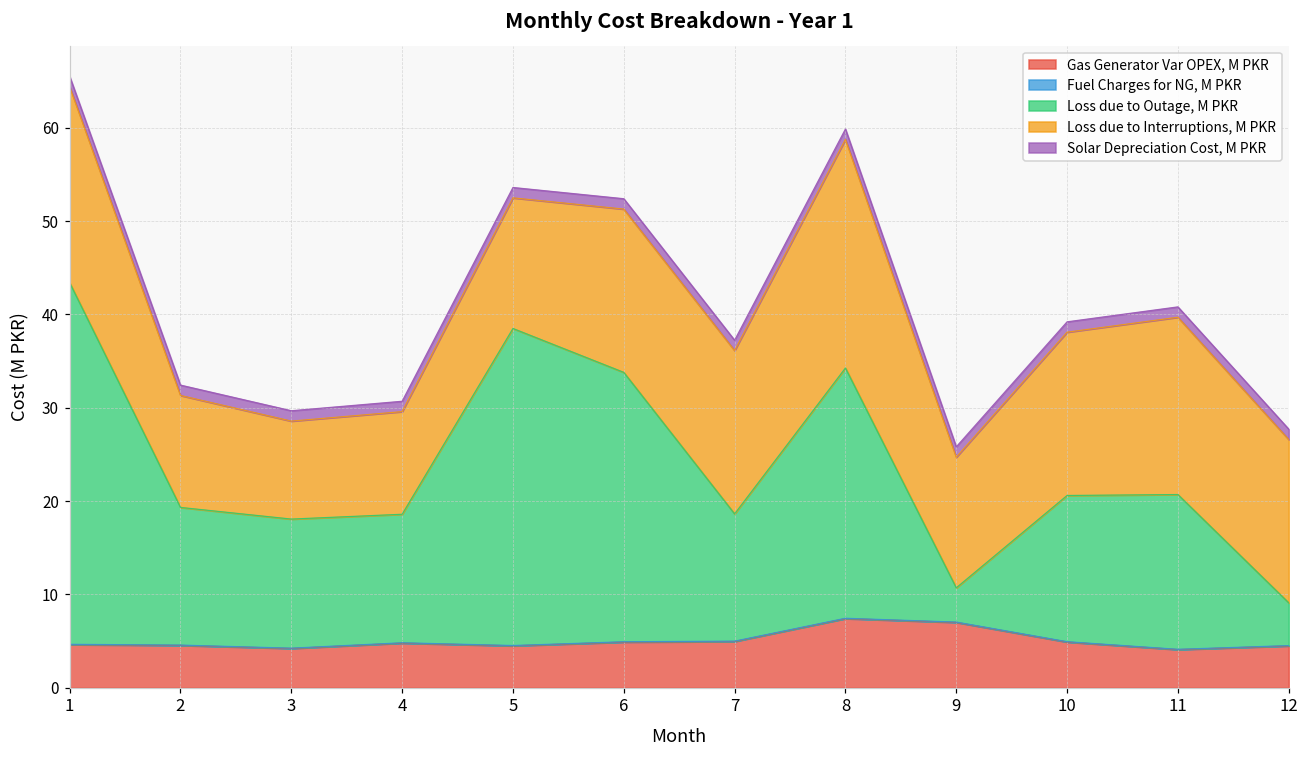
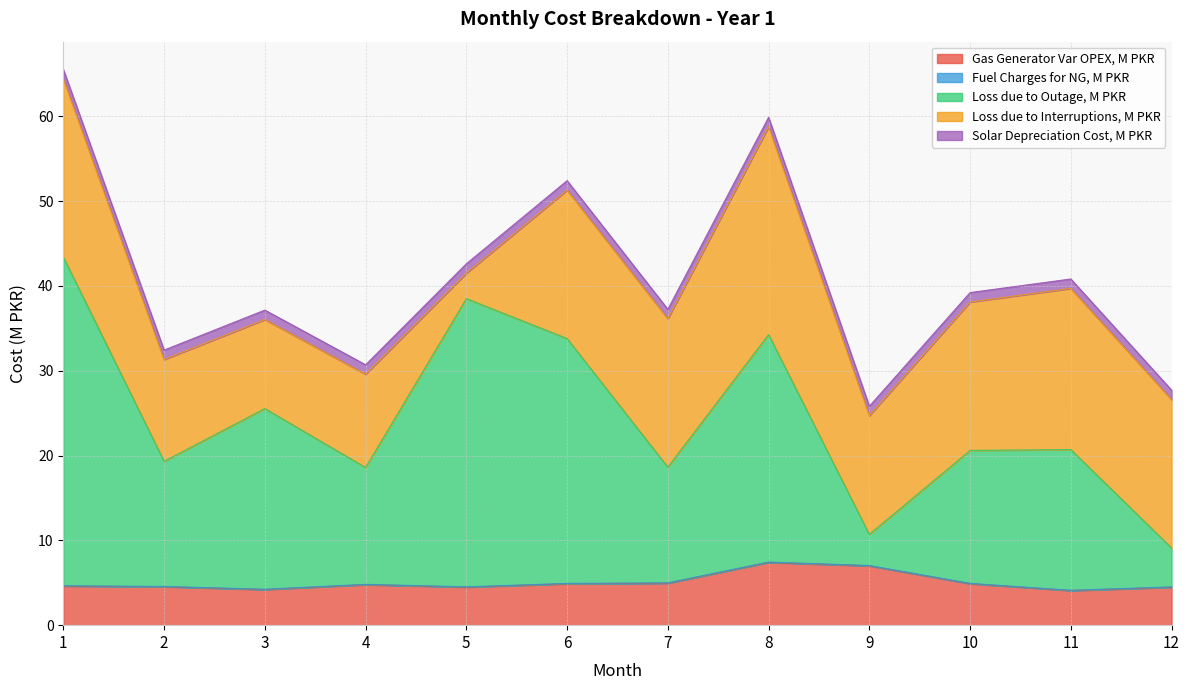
Loss due to Outage, M PKR, 3: 14 -> 21
Loss due to Interruptions, M PKR, 5: 14 -> 3
